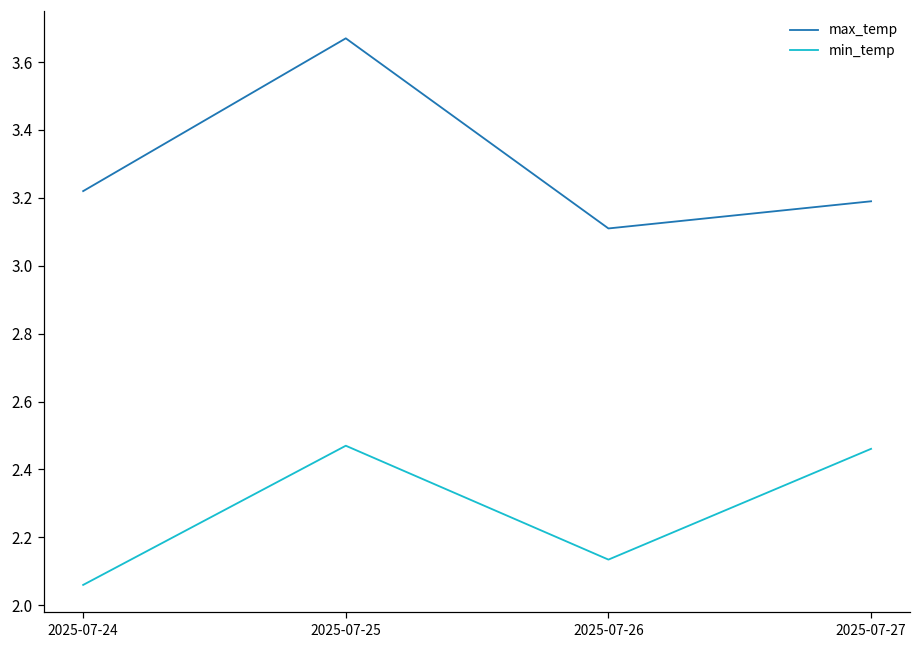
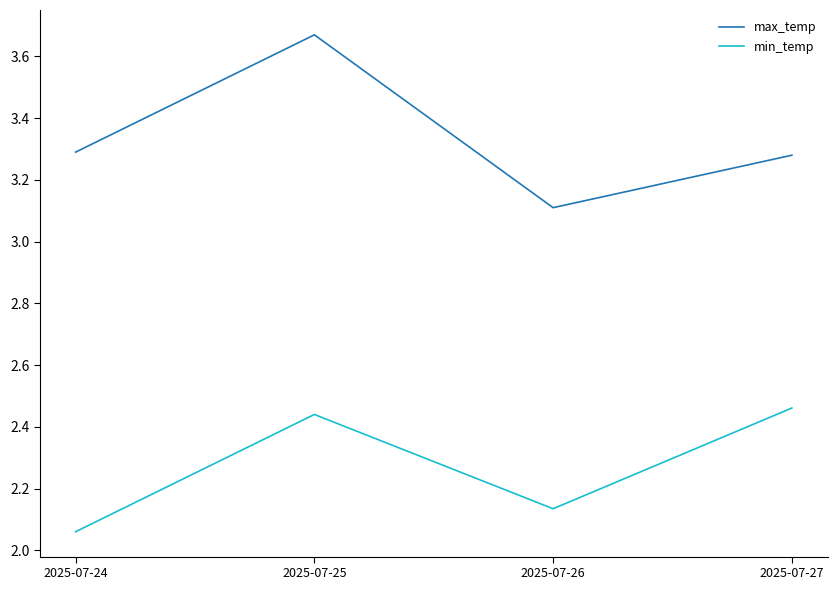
max_temp, 2025-07-24: 3.22 -> 3.29
min_temp, 2025-07-25: 2.47 -> 2.44
max_temp, 2025-07-27: 3.19 -> 3.28
